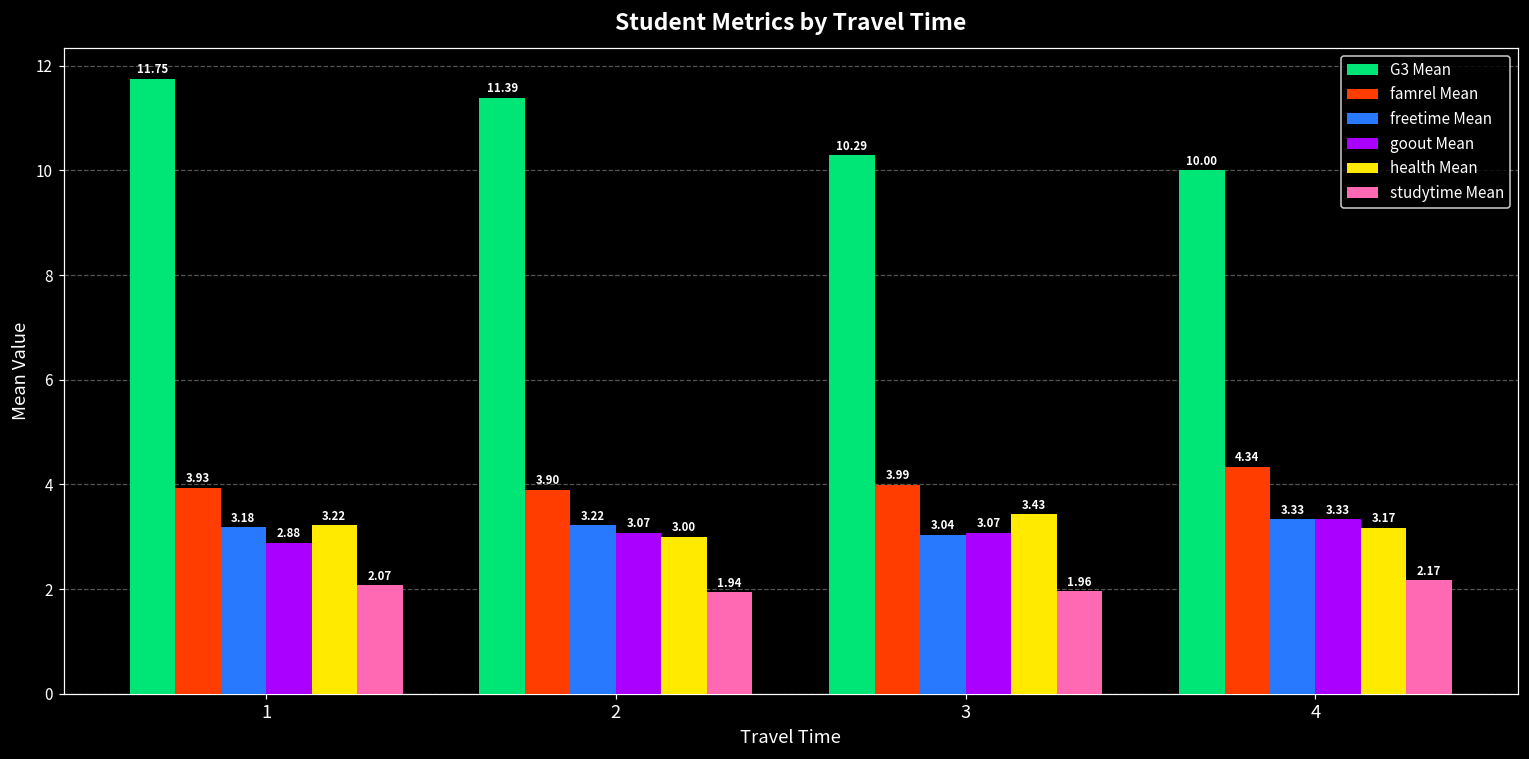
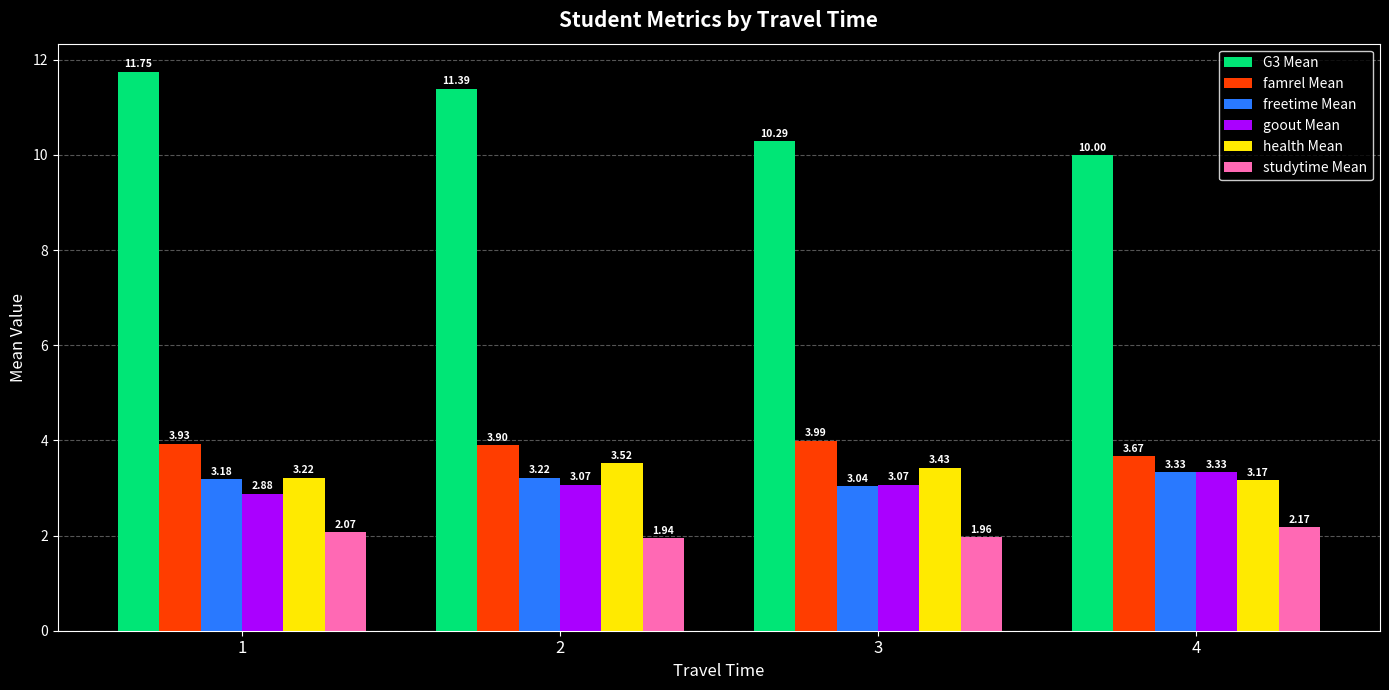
health Mean, 2: 3.00 -> 3.52
famrel Mean, 4: 4.34 -> 3.67
